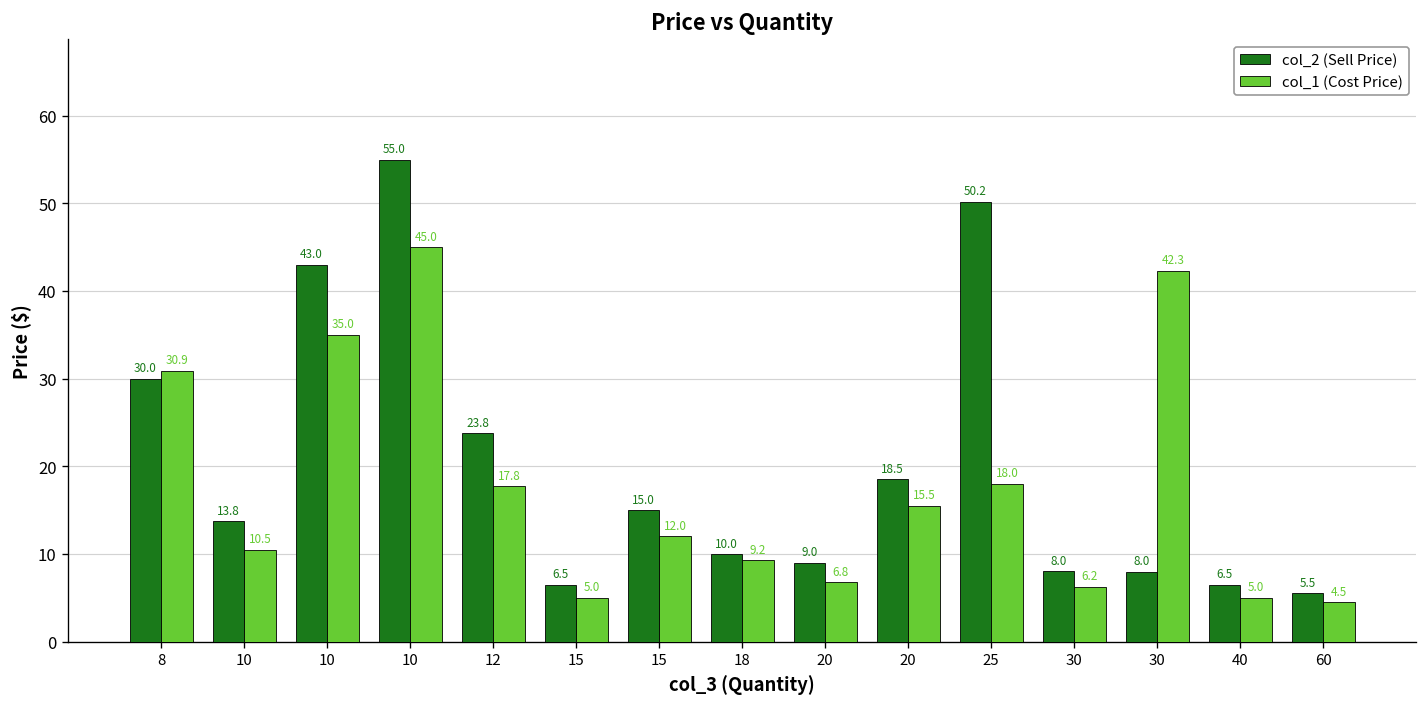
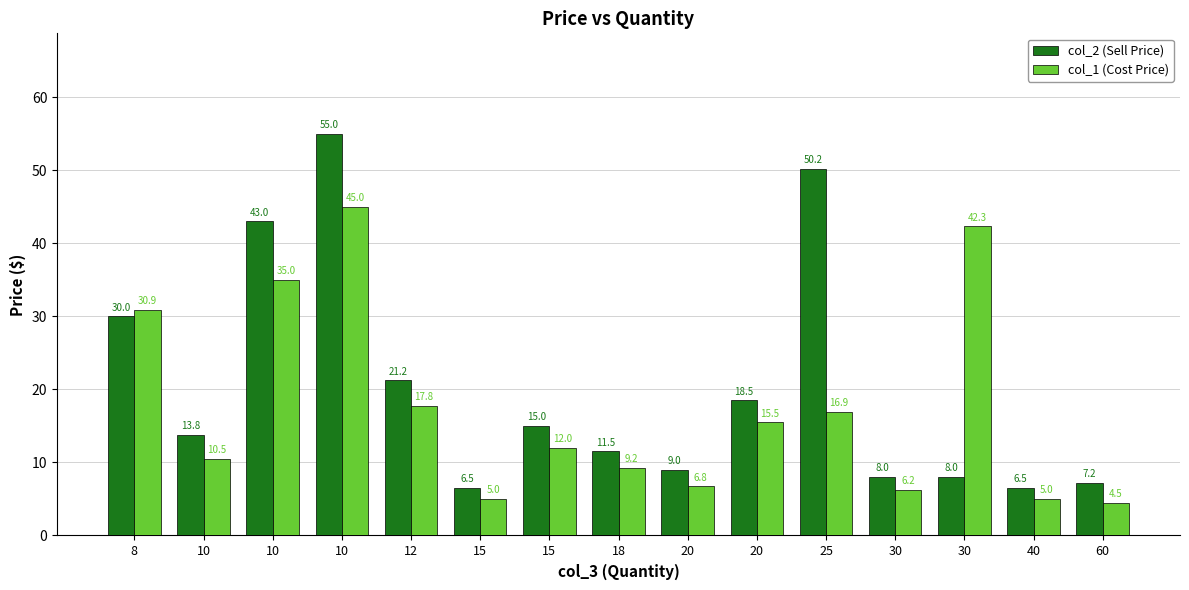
col_2 (Sell Price), 12: 23.8 -> 21.2
col_2 (Sell Price), 18: 10.0 -> 11.5
col_1 (Cost Price), 25: 18.0 -> 16.9
col_2 (Sell Price), 60: 5.5 -> 7.2
